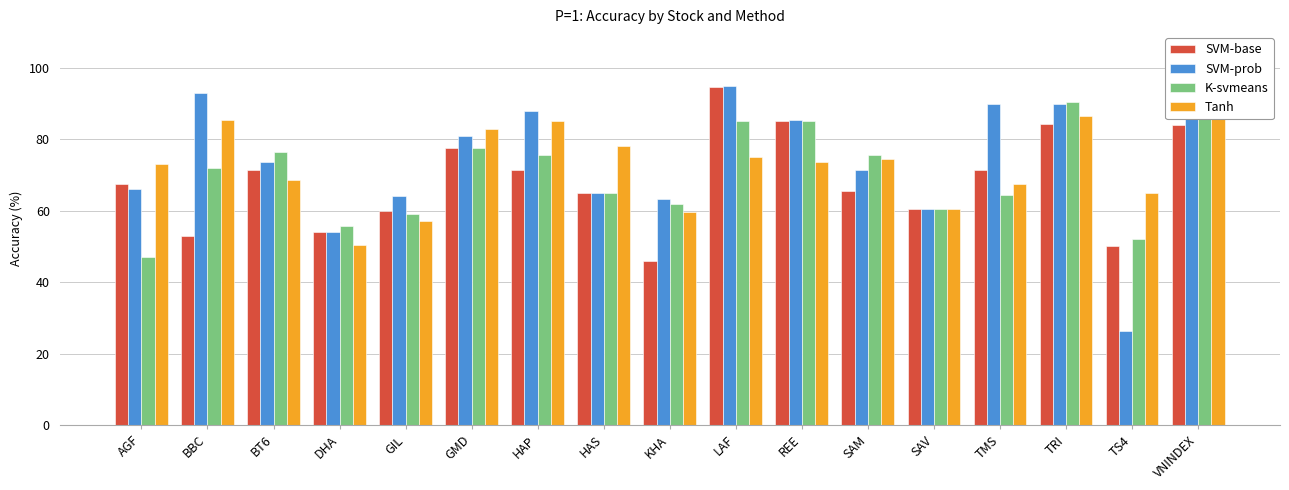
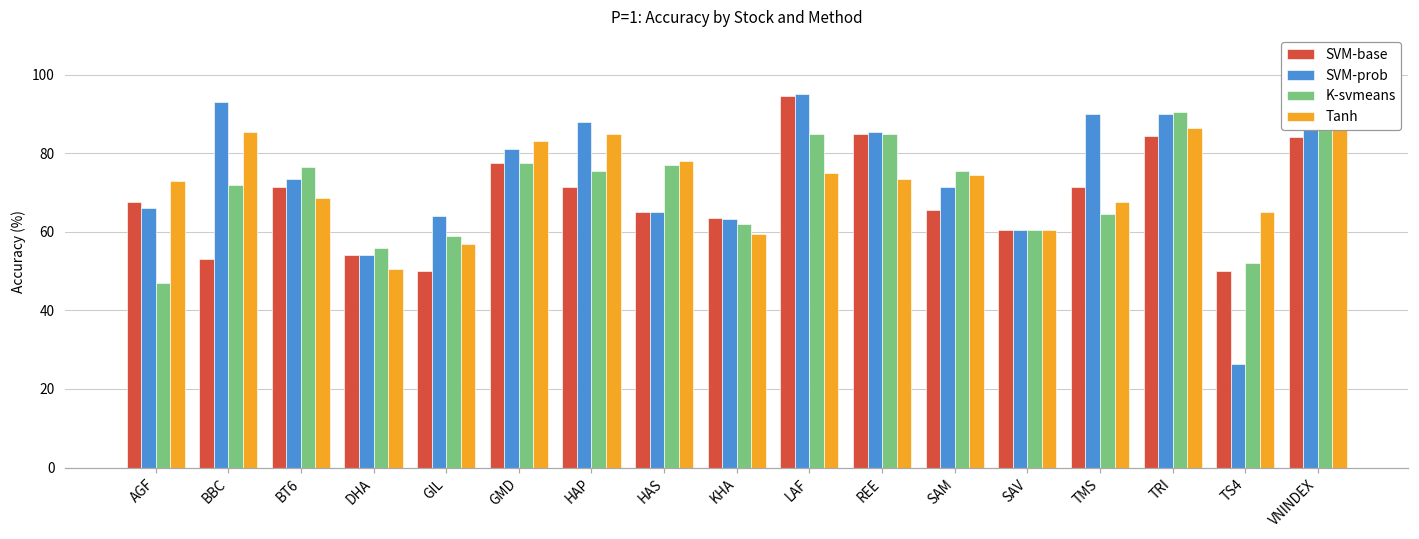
SVM-base, GIL: 60 -> 50
K-svmeans, HAS: 65 -> 77
SVM-base, KHA: 46 -> 64
